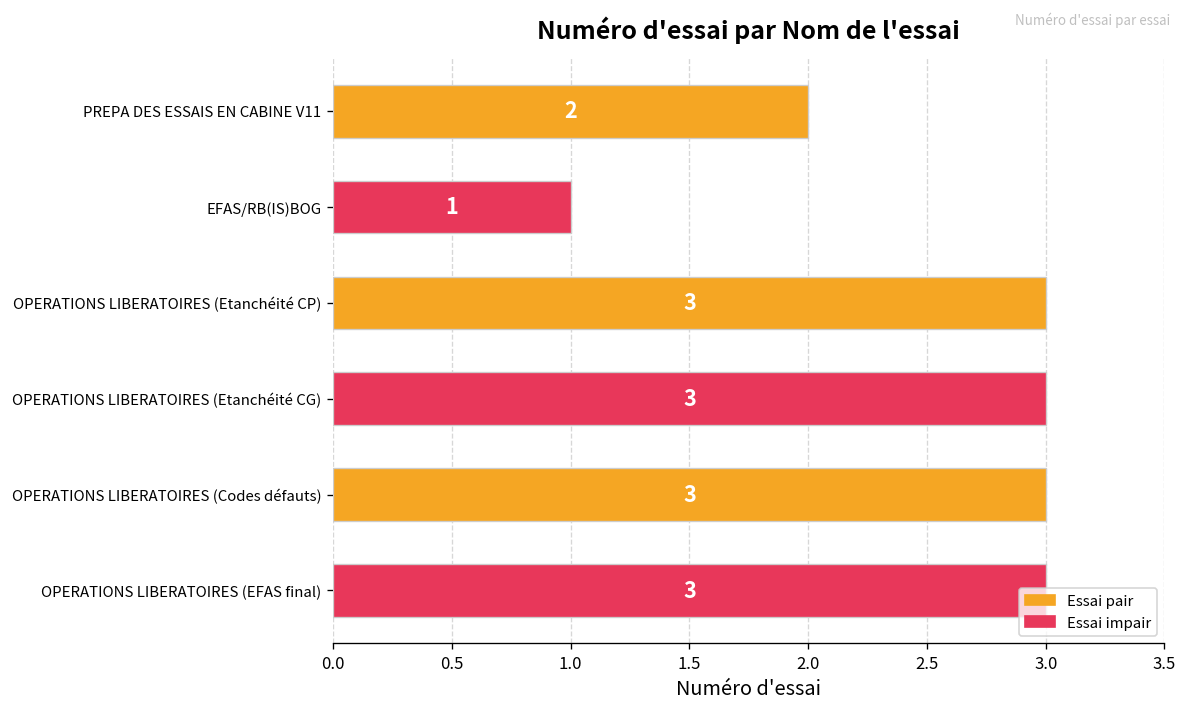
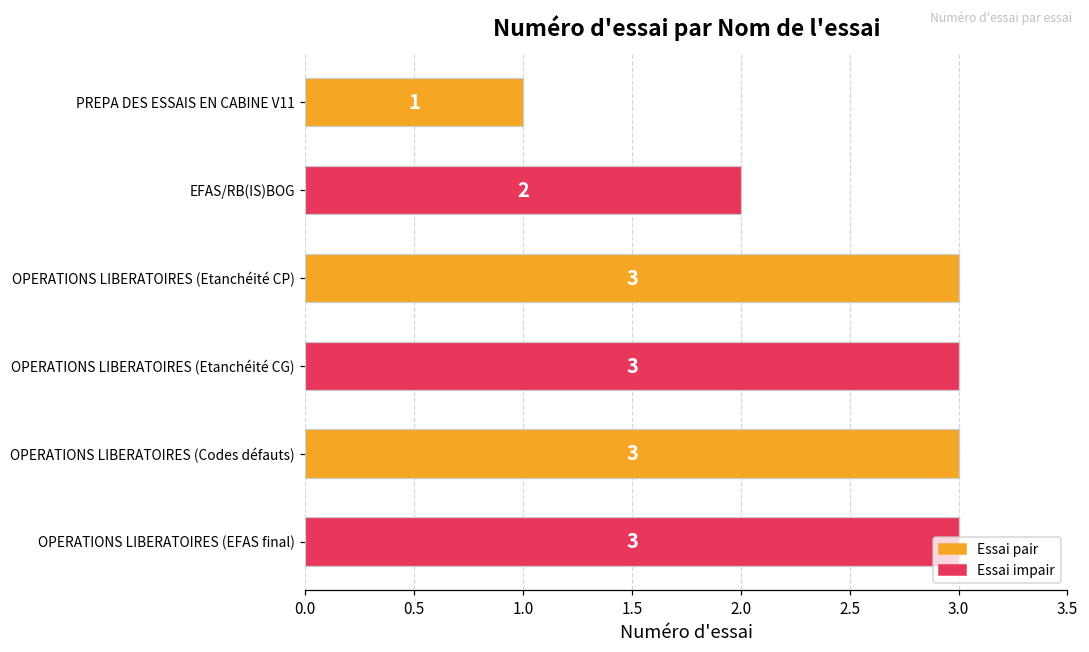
PREPA DES ESSAIS EN CABINE V11: 2 -> 1
EFAS/RB(IS)BOG: 1 -> 2
